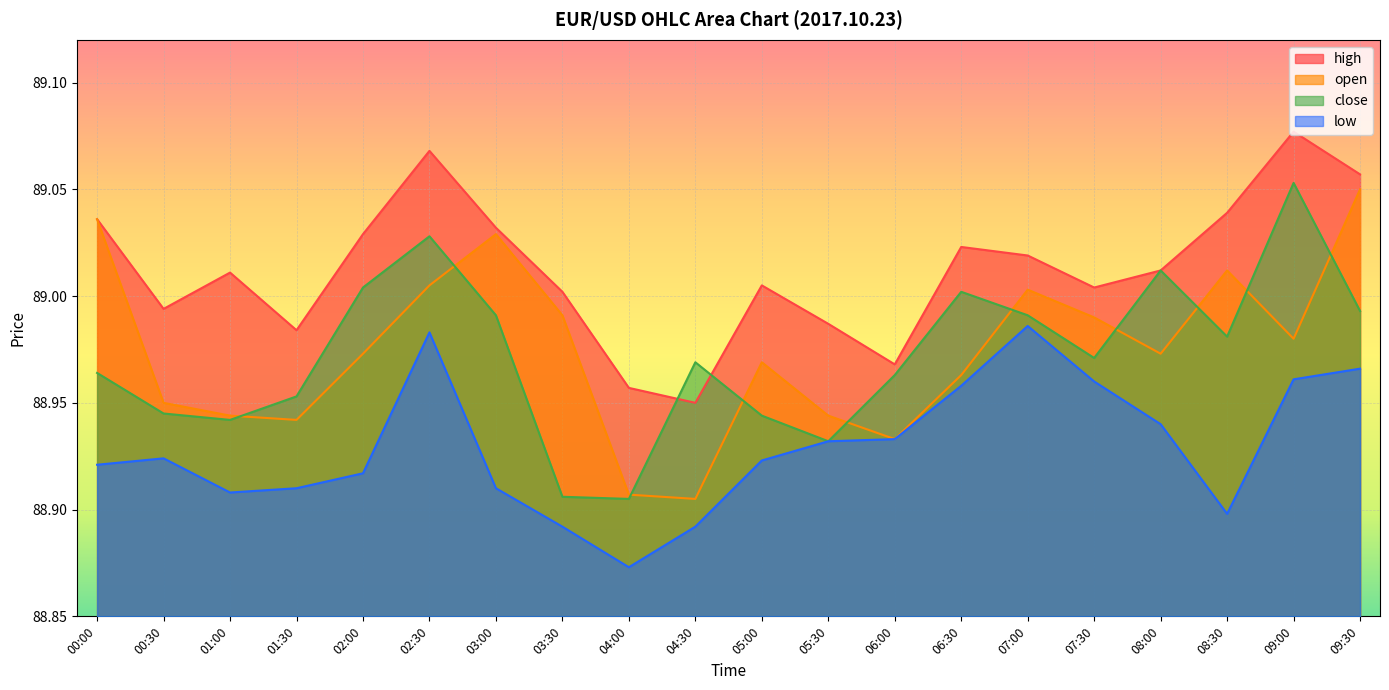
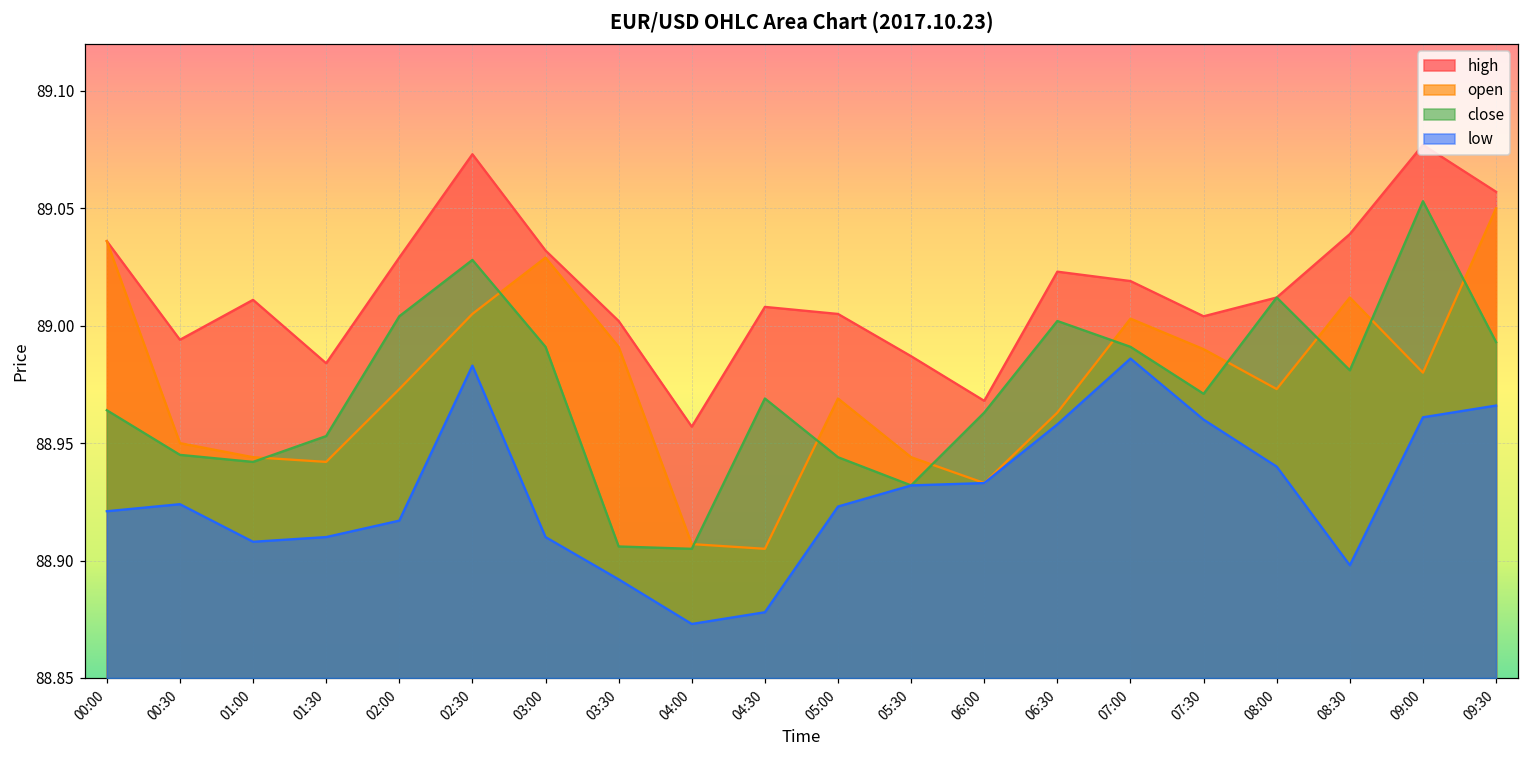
high, 02:30: 89.068 -> 89.073
high, 04:30: 88.950 -> 89.008
low, 04:30: 88.892 -> 88.878
